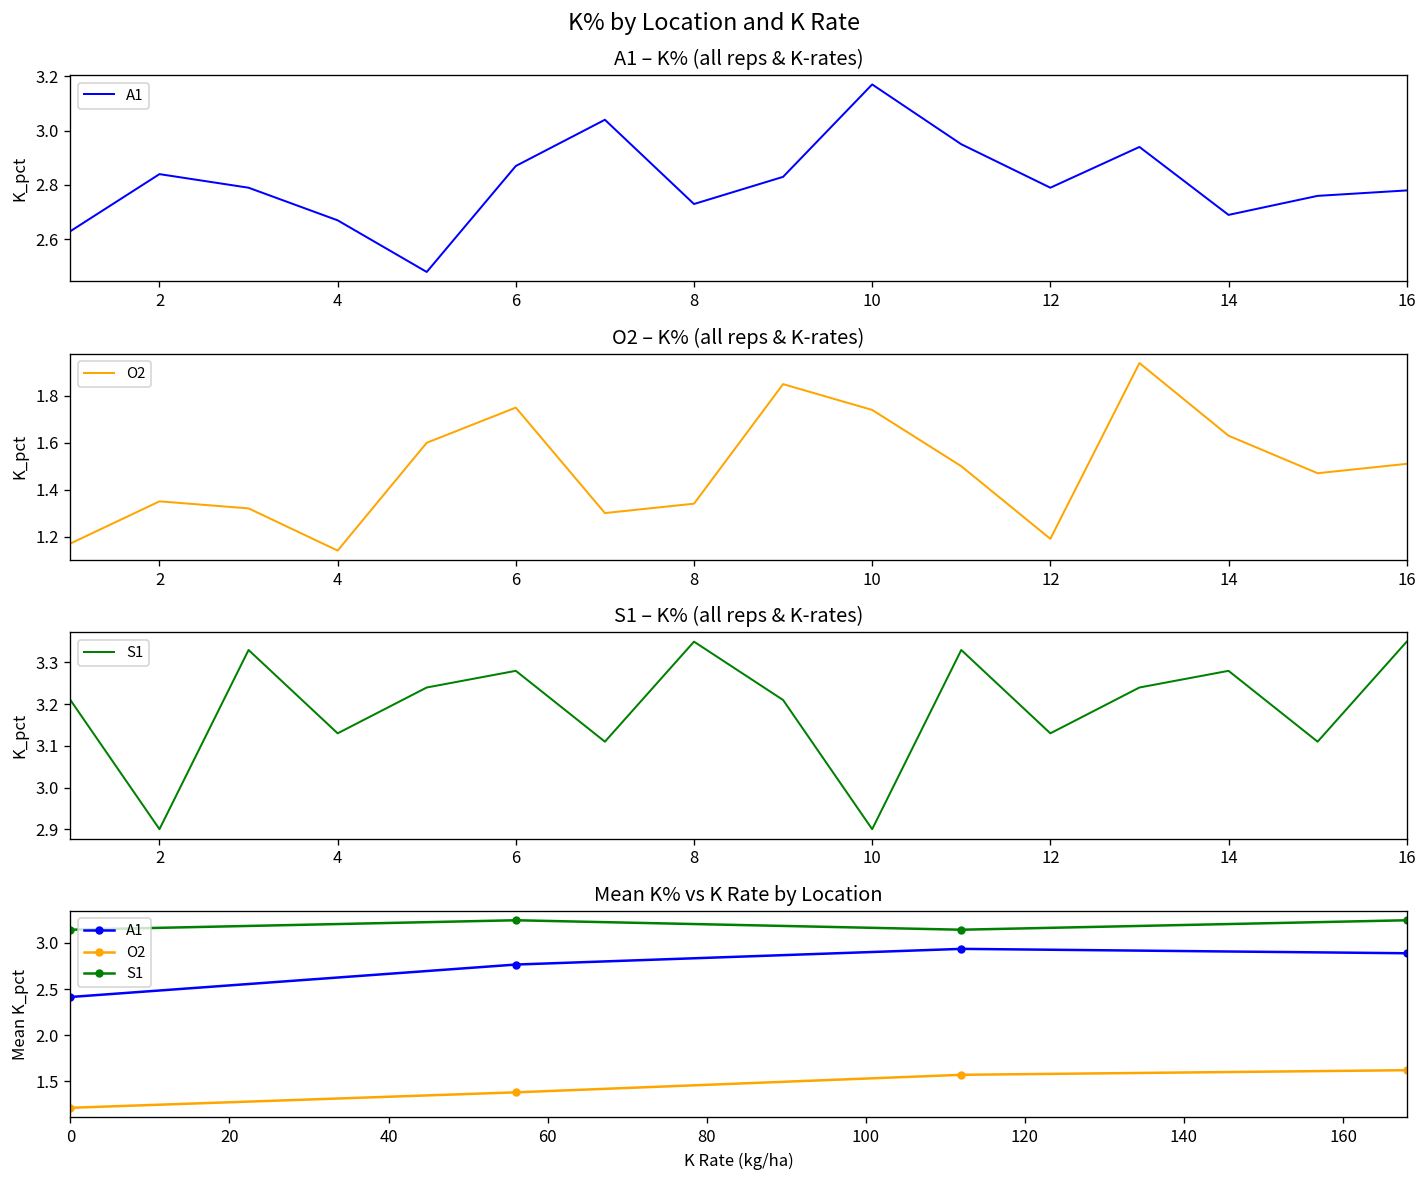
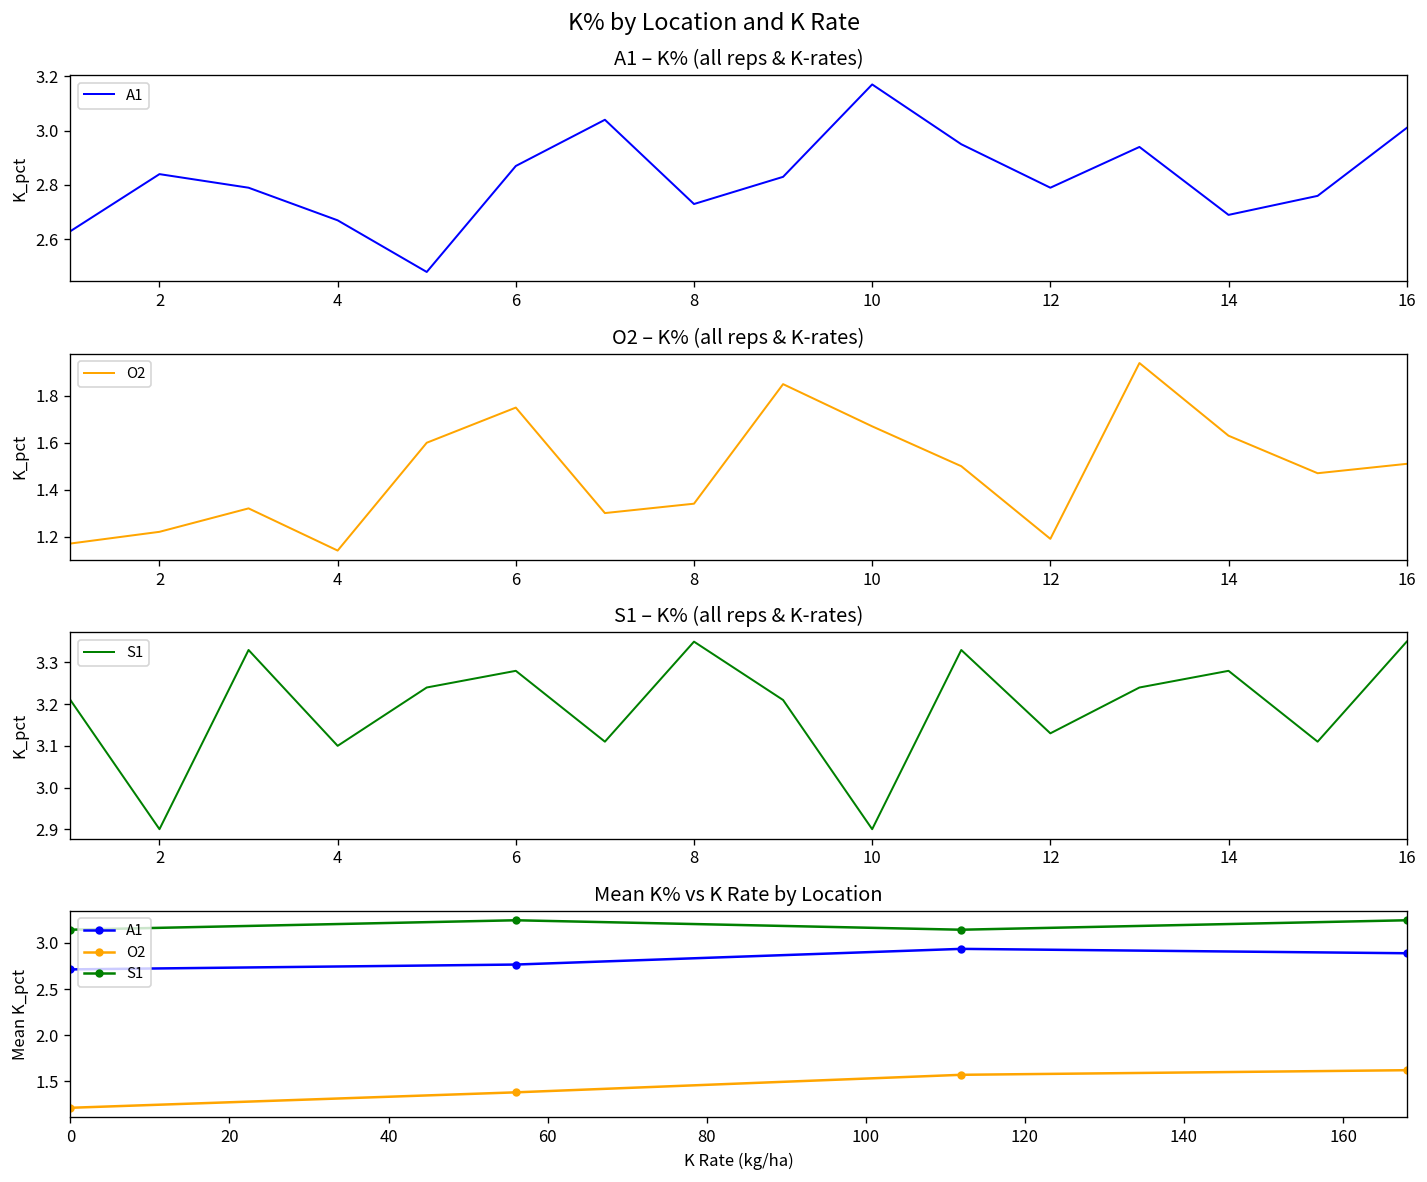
A1 – K% (all reps & K-rates), 16: 2.78 -> 3.01
O2 – K% (all reps & K-rates), 2: 1.35 -> 1.22
O2 – K% (all reps & K-rates), 10: 1.74 -> 1.67
S1 – K% (all reps & K-rates), 4: 3.13 -> 3.10
Mean K% vs K Rate by Location, A1, 0: 2.4 -> 2.7
